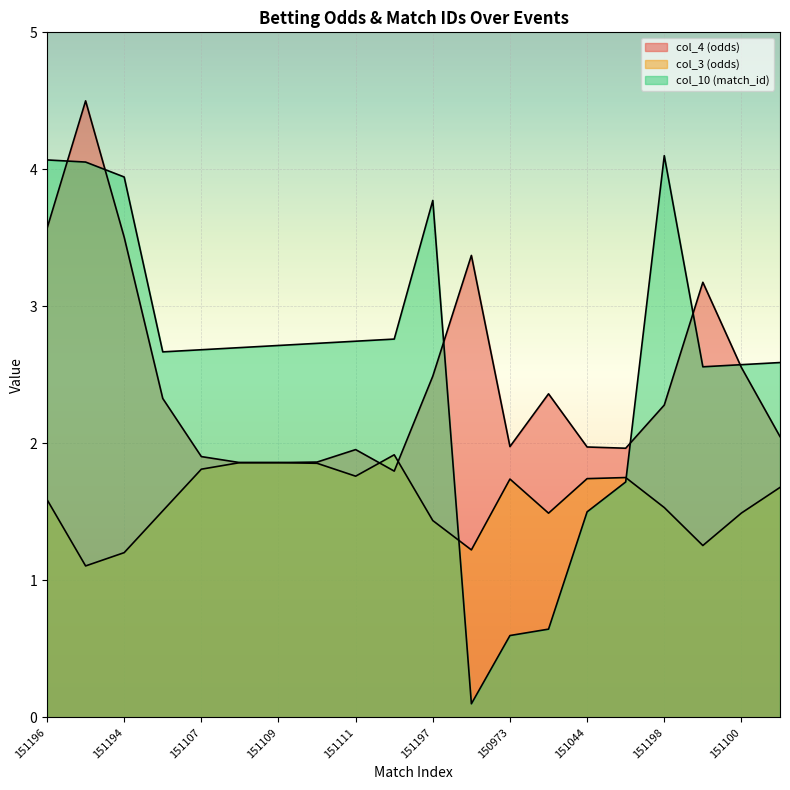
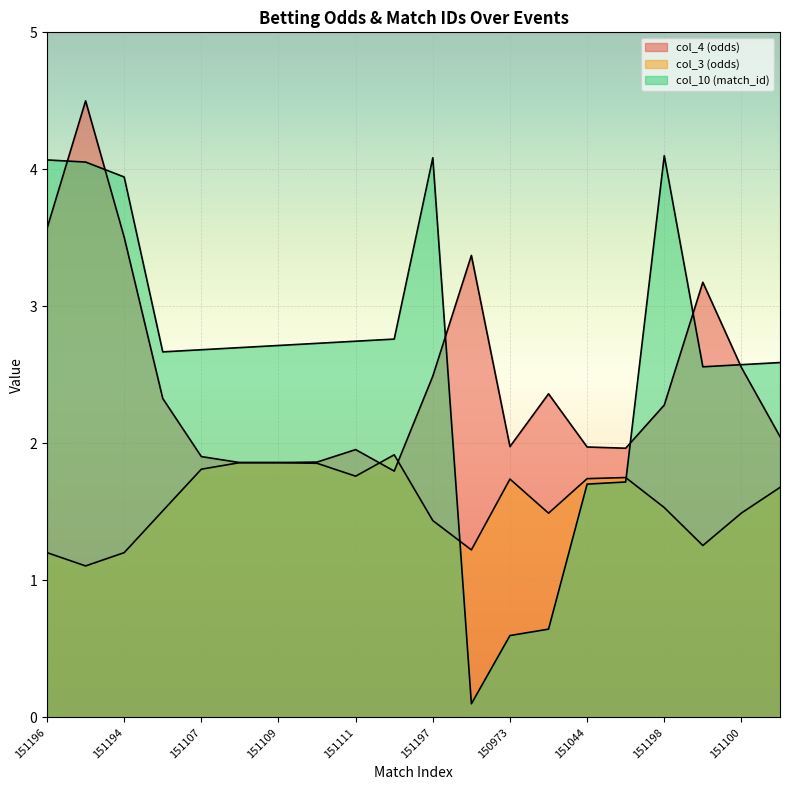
col_3 (odds), 151196: 1.59 -> 1.20
col_10 (match_id), 151197: 3.77 -> 4.08
col_10 (match_id), 151044: 1.50 -> 1.70
